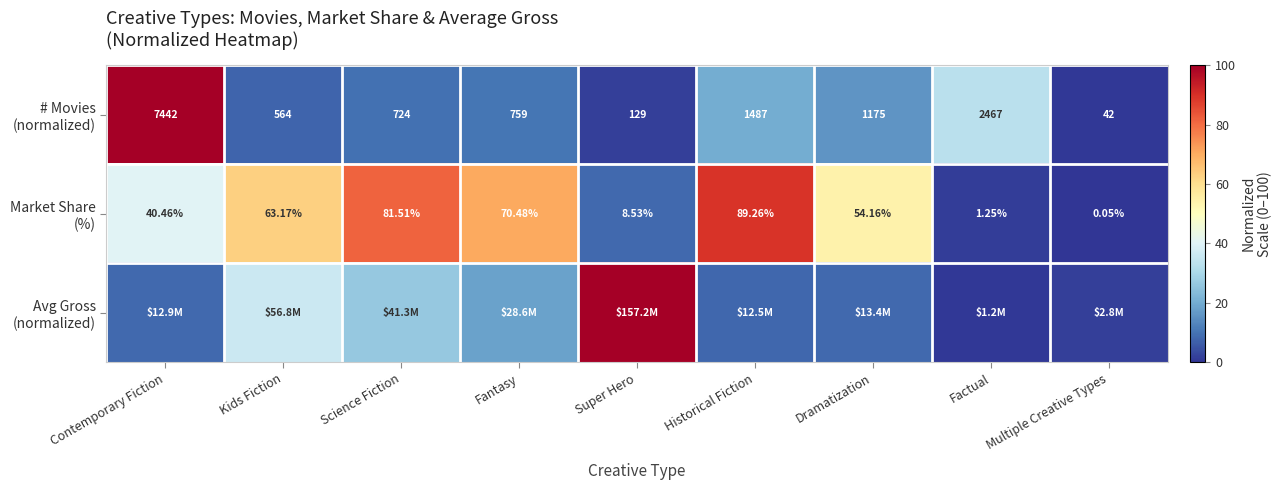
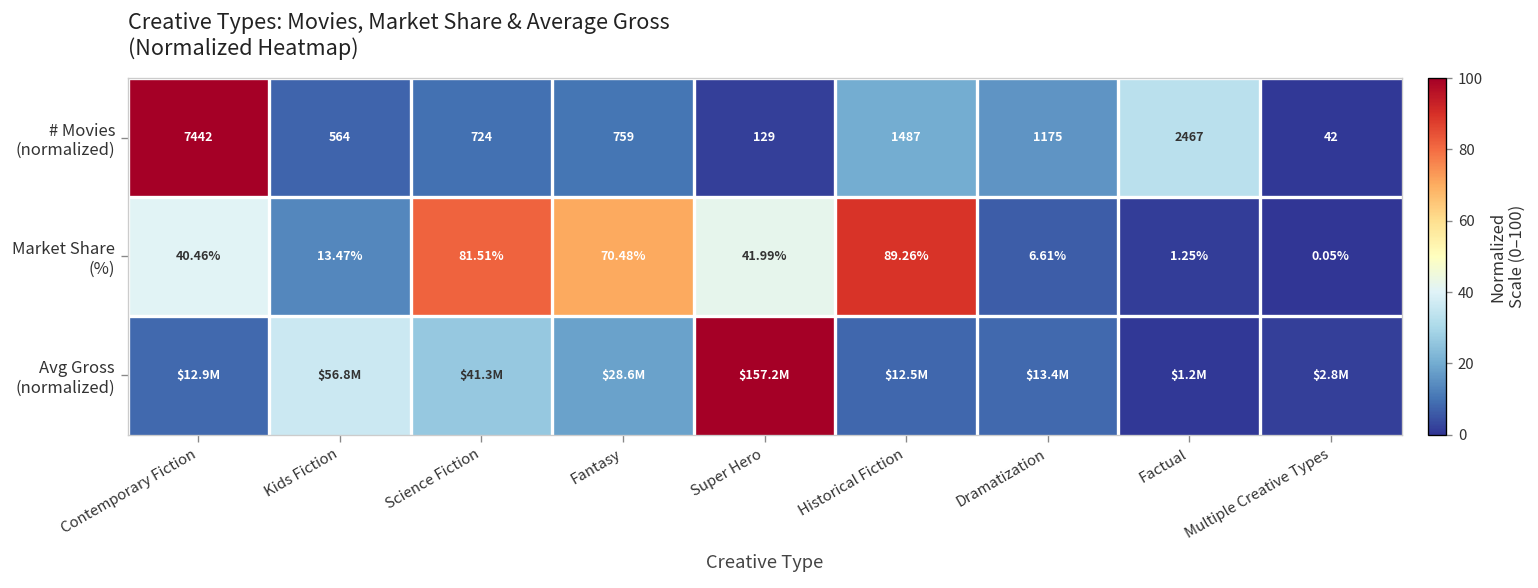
Market Share (%), Kids Fiction: 63.17% -> 13.47%
Market Share (%), Super Hero: 8.53% -> 41.99%
Market Share (%), Dramatization: 54.16% -> 6.61%
